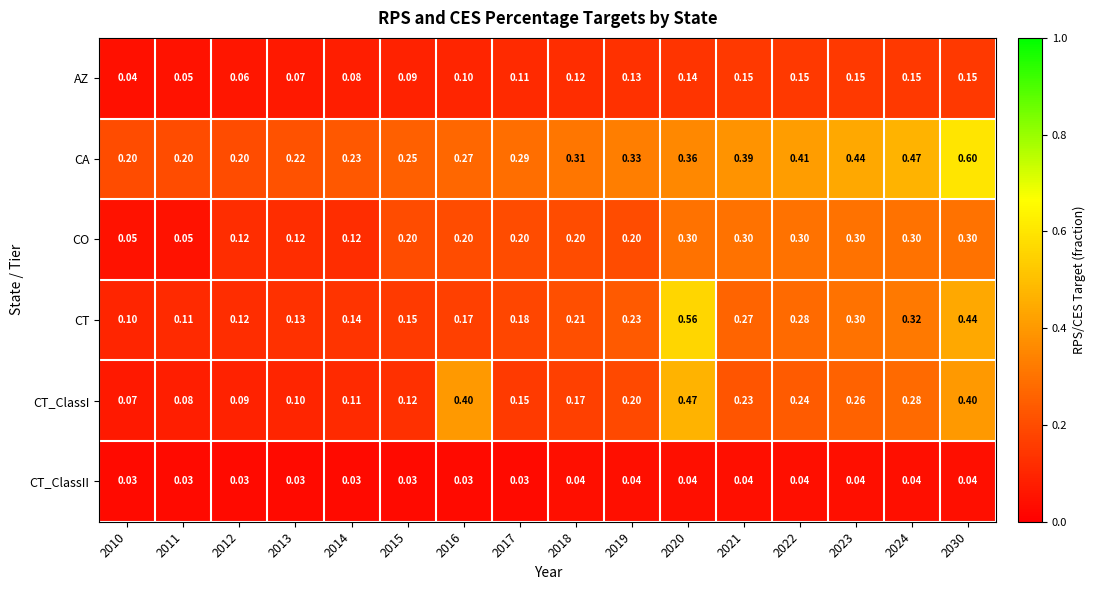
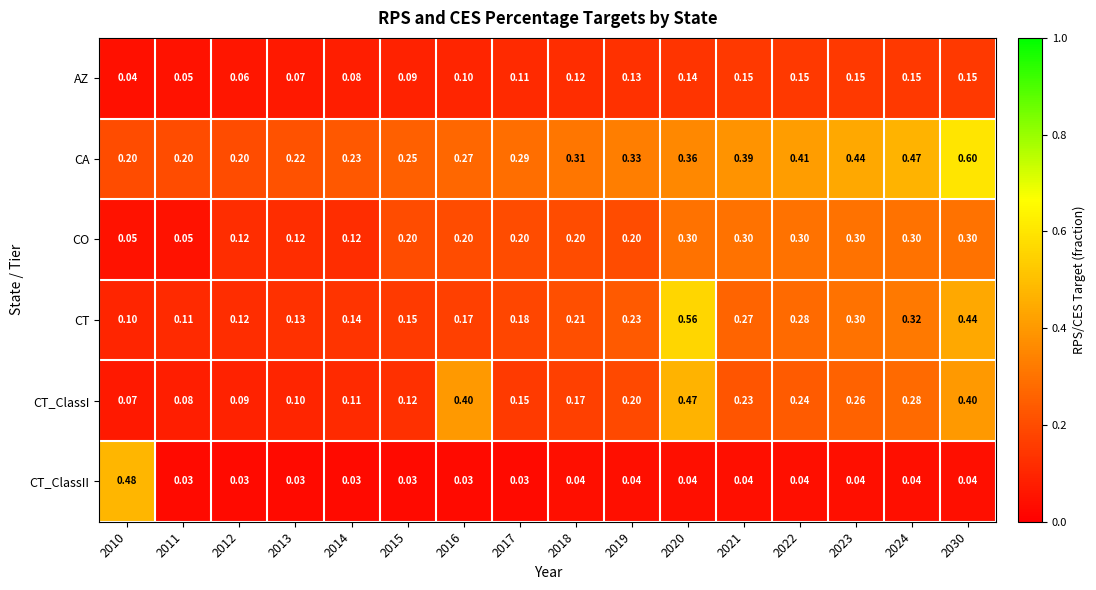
CT_ClassII, 2010: 0.03 -> 0.48
